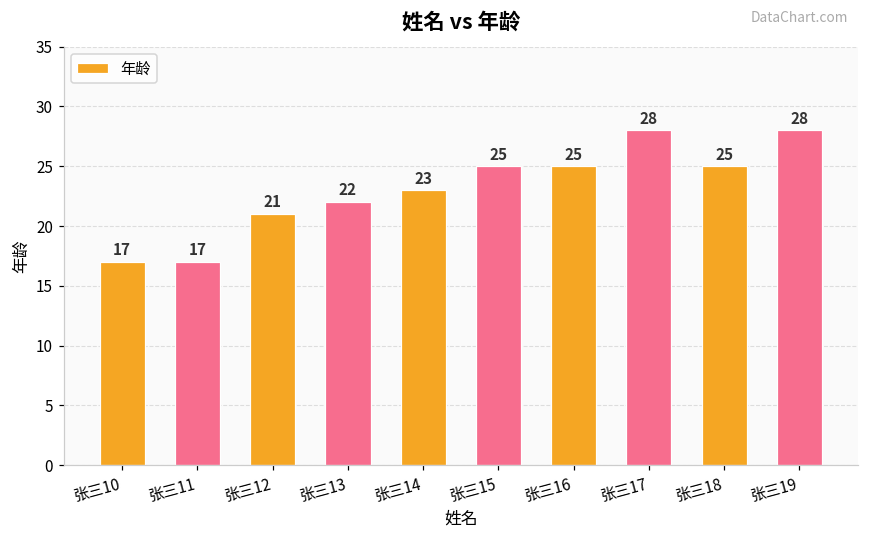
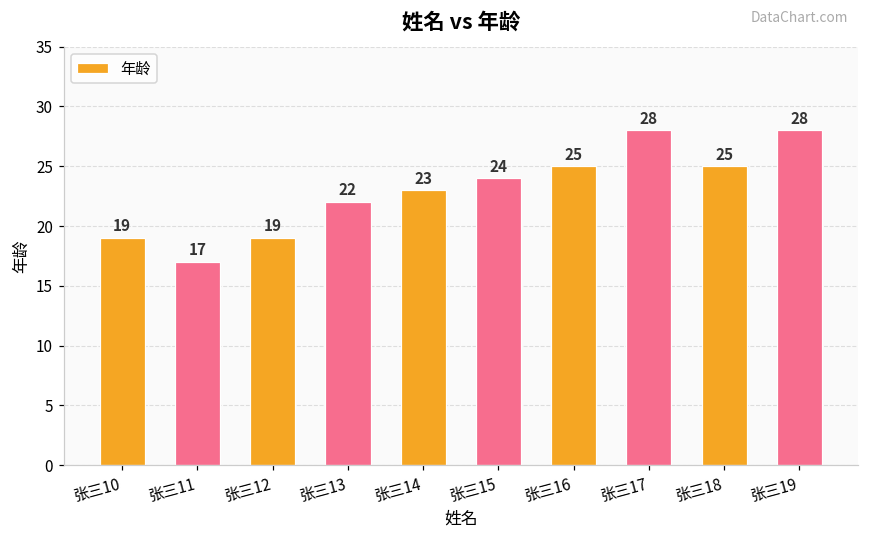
张三10: 17 -> 19
张三12: 21 -> 19
张三15: 25 -> 24
